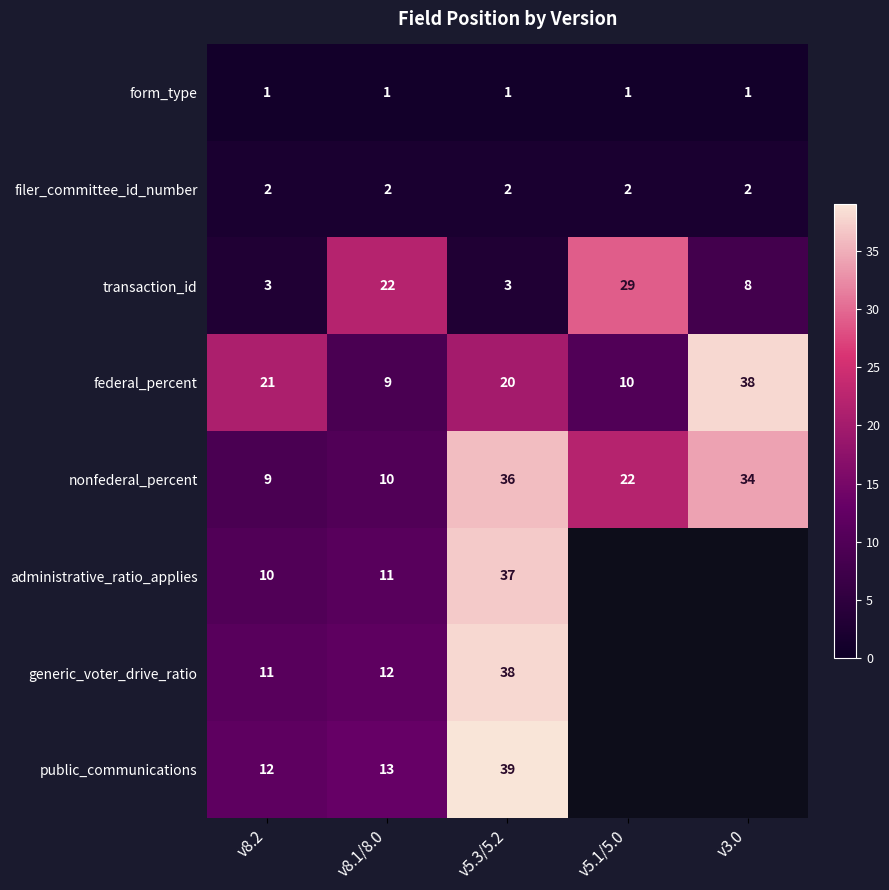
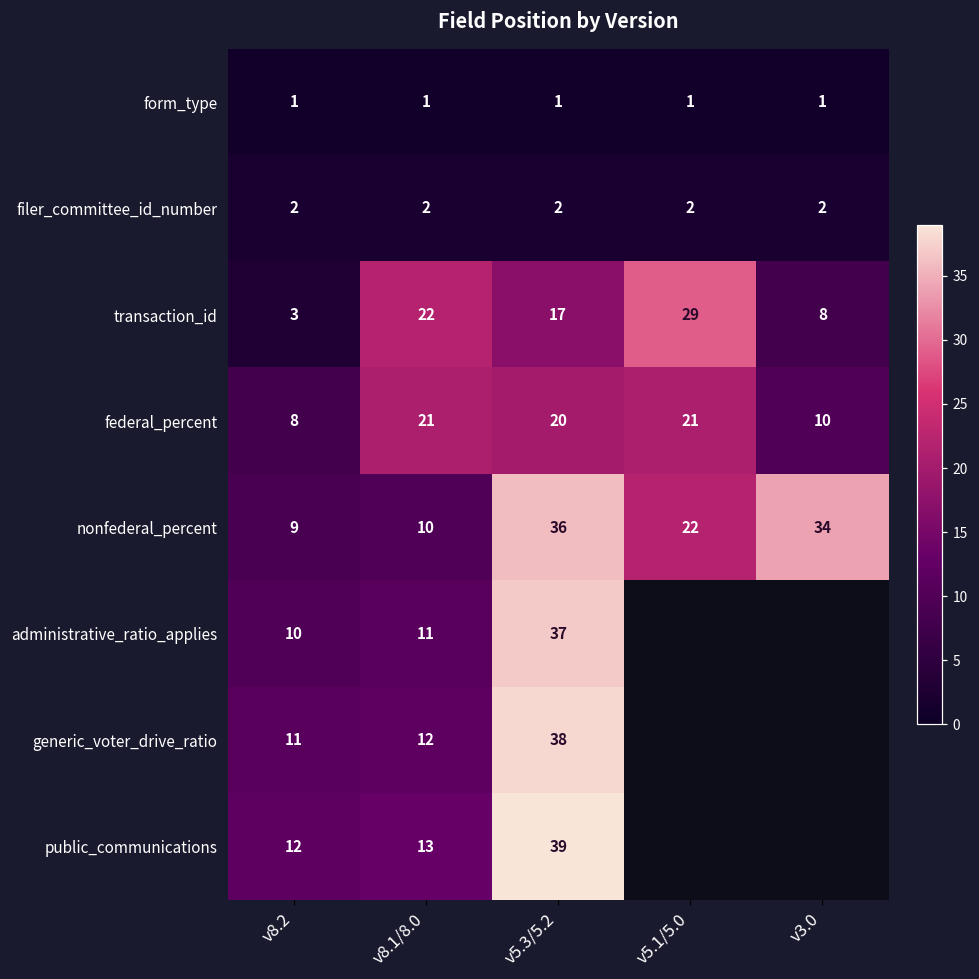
transaction_id, v5.3/5.2: 3 -> 17
federal_percent, v8.2: 21 -> 8
federal_percent, v8.1/8.0: 9 -> 21
federal_percent, v5.1/5.0: 10 -> 21
federal_percent, v3.0: 38 -> 10
